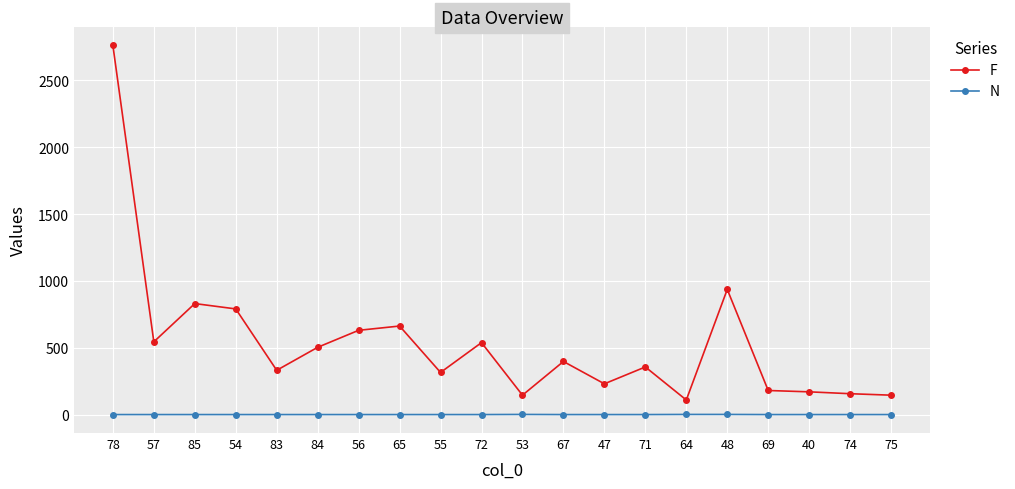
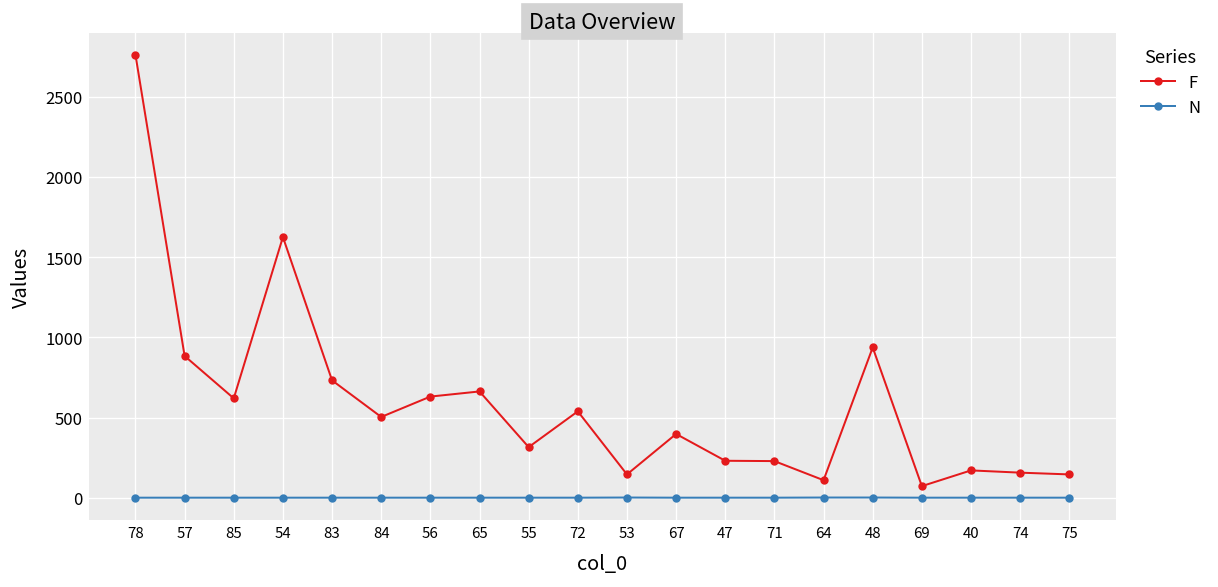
F, 57: 550 -> 880
F, 85: 830 -> 620
F, 54: 790 -> 1630
F, 83: 330 -> 730
F, 71: 360 -> 230
F, 69: 180 -> 70
